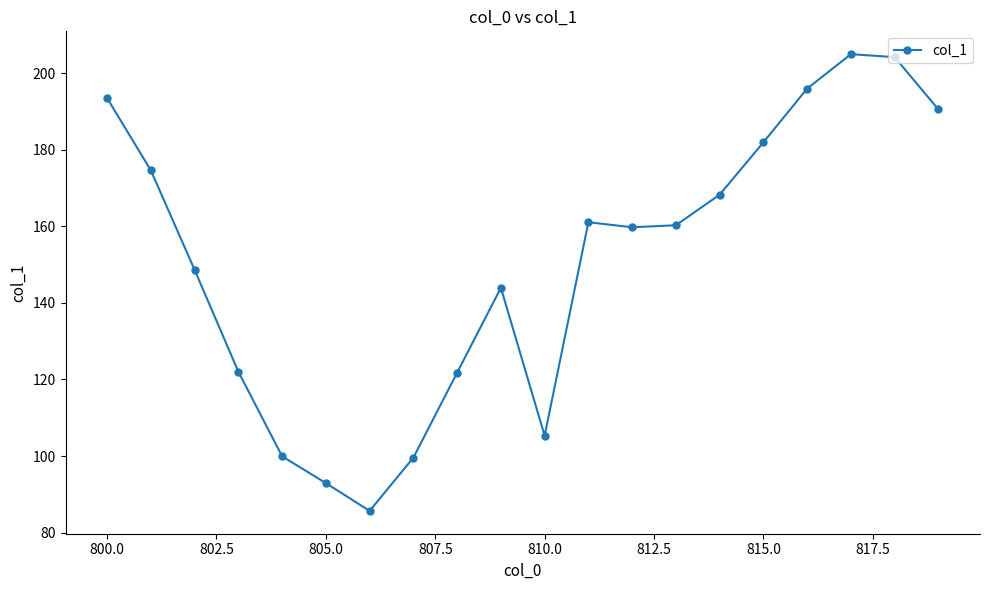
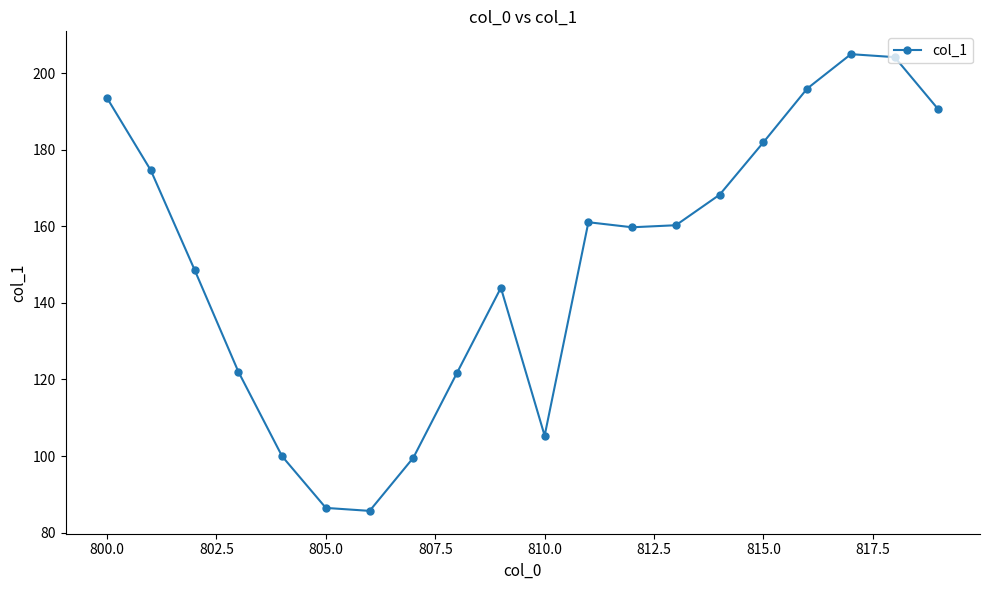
805.0: 93 -> 86
